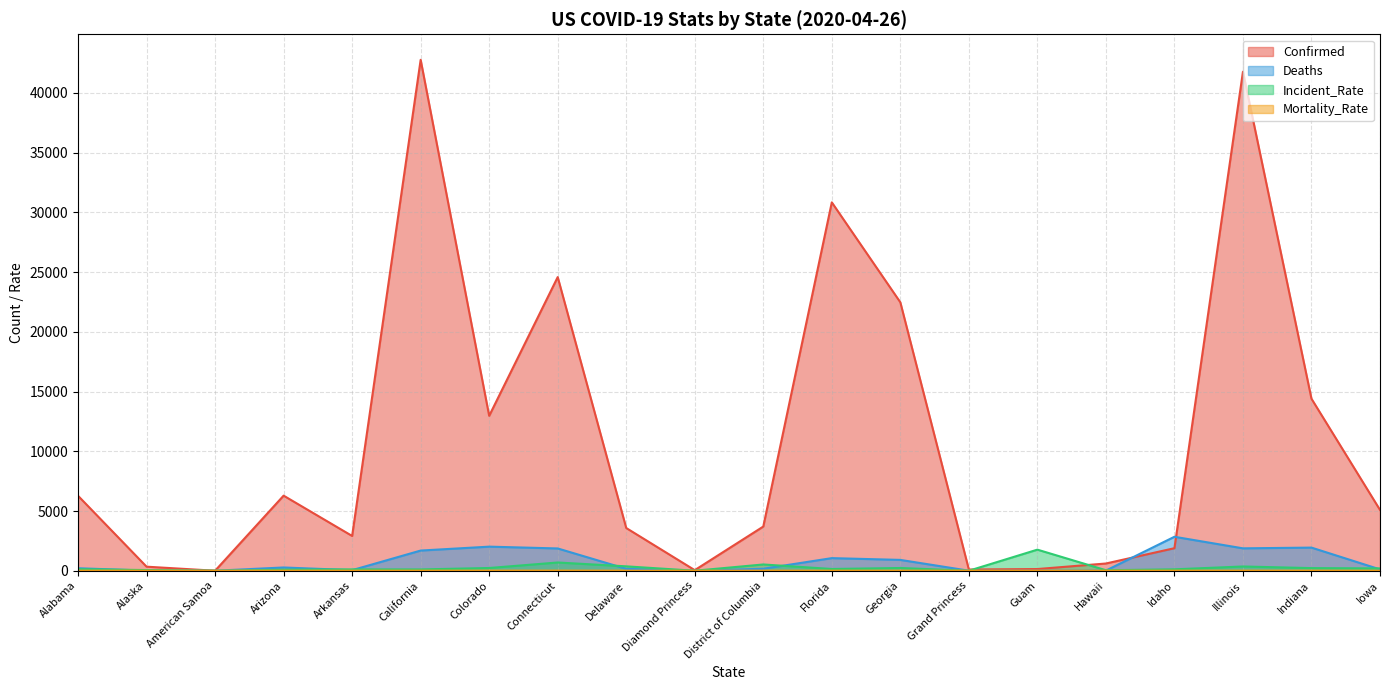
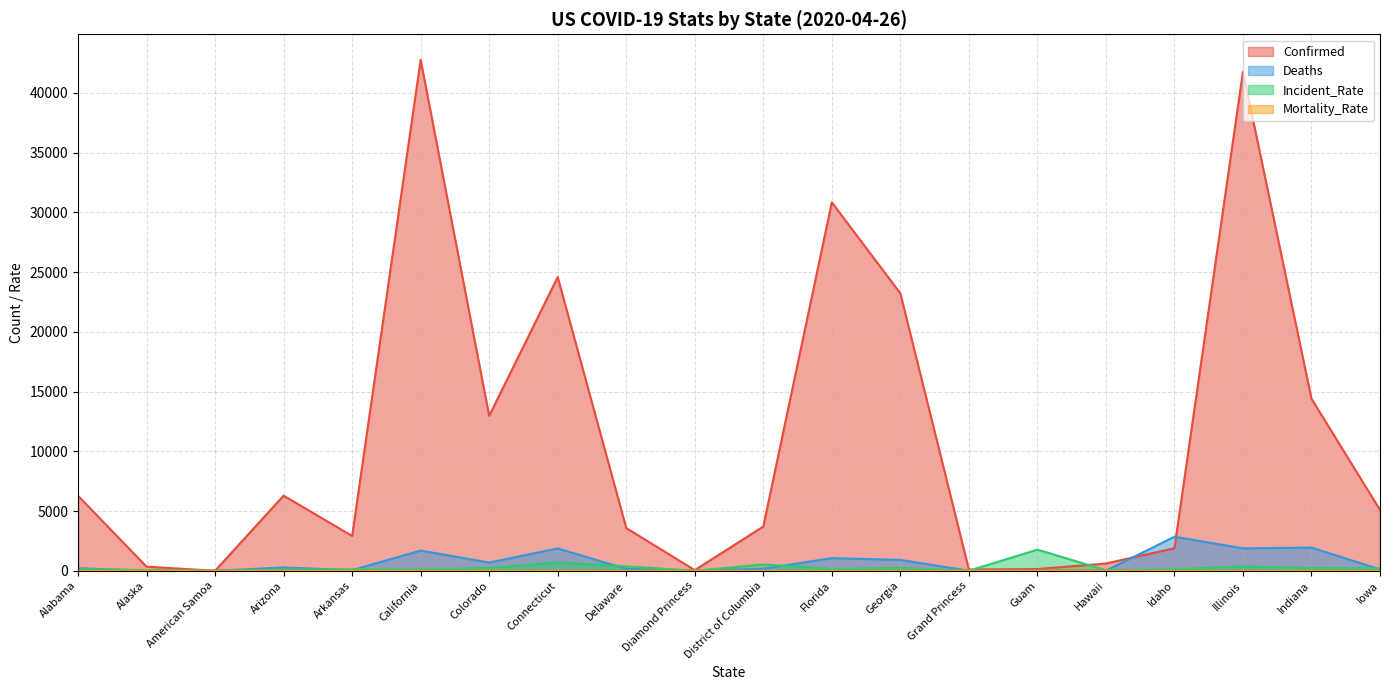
Deaths, Colorado: 2000 -> 700
Confirmed, Georgia: 22500 -> 23200
